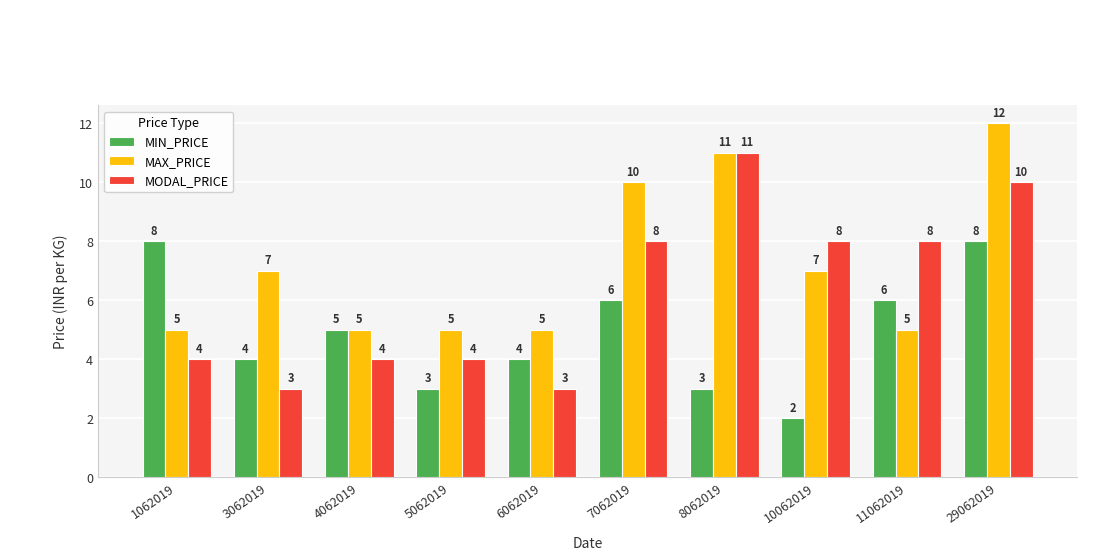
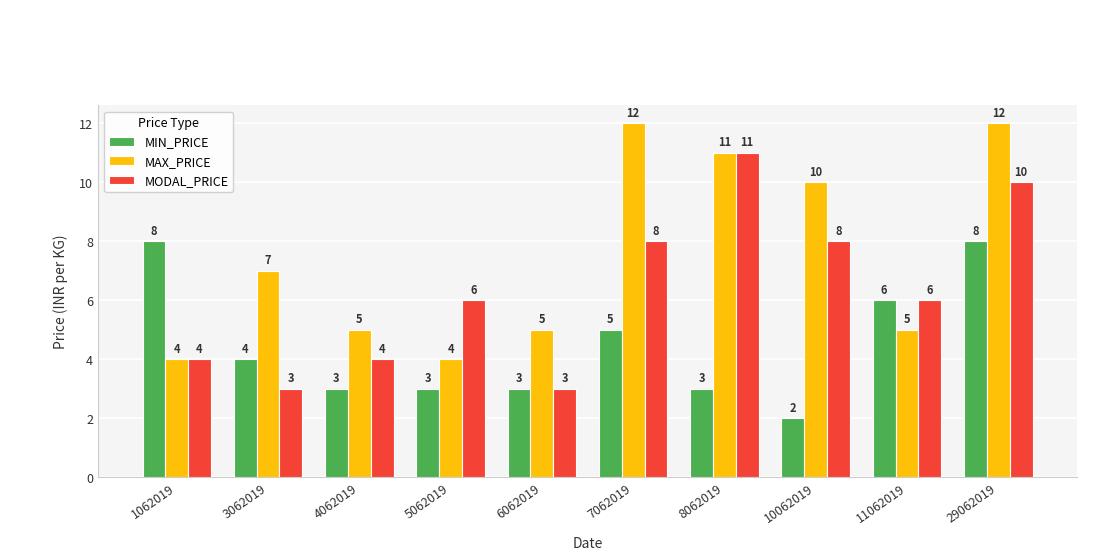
MAX_PRICE, 1062019: 5 -> 4
MIN_PRICE, 4062019: 5 -> 3
MAX_PRICE, 5062019: 5 -> 4
MODAL_PRICE, 5062019: 4 -> 6
MIN_PRICE, 6062019: 4 -> 3
MIN_PRICE, 7062019: 6 -> 5
MAX_PRICE, 7062019: 10 -> 12
MAX_PRICE, 10062019: 7 -> 10
MODAL_PRICE, 11062019: 8 -> 6
